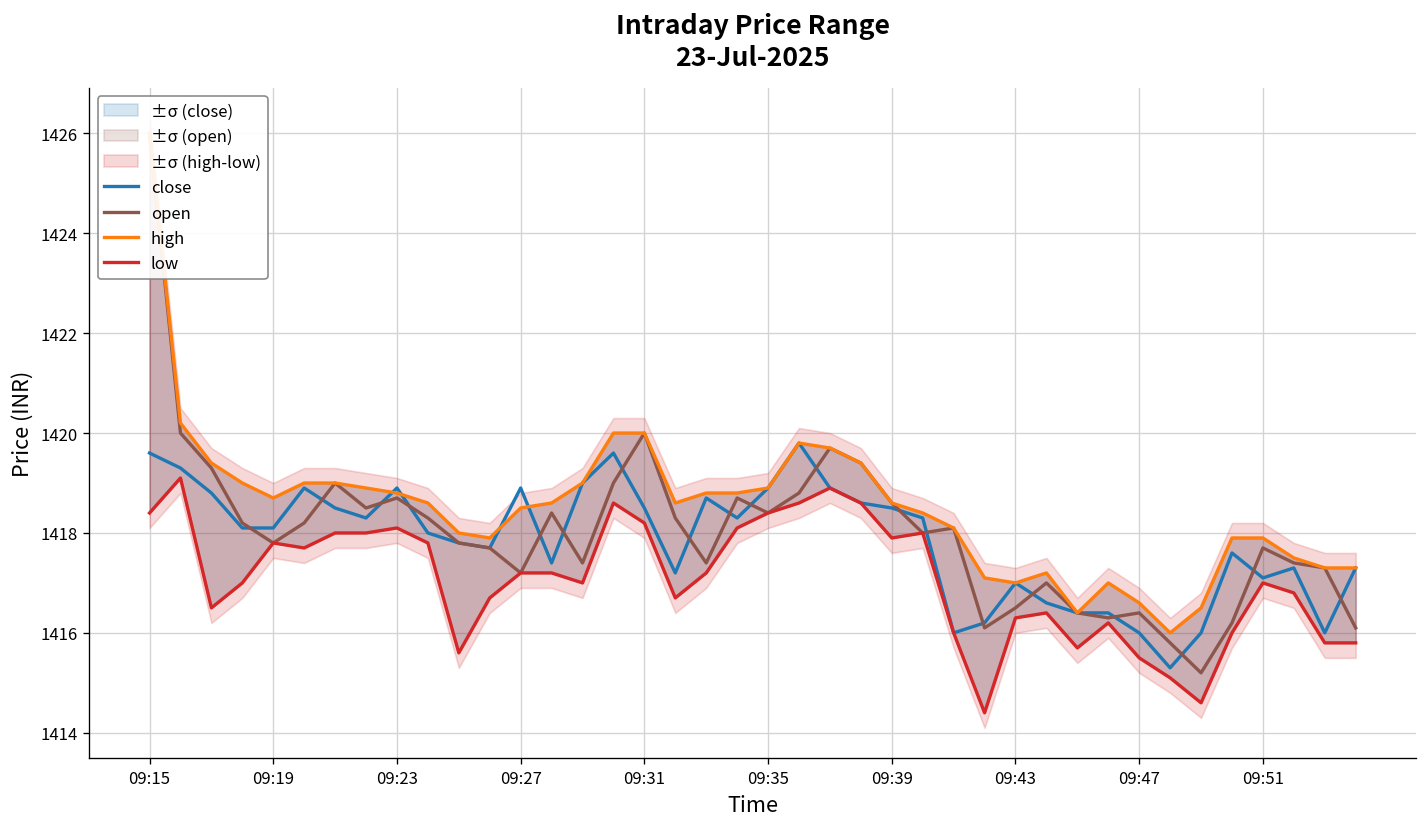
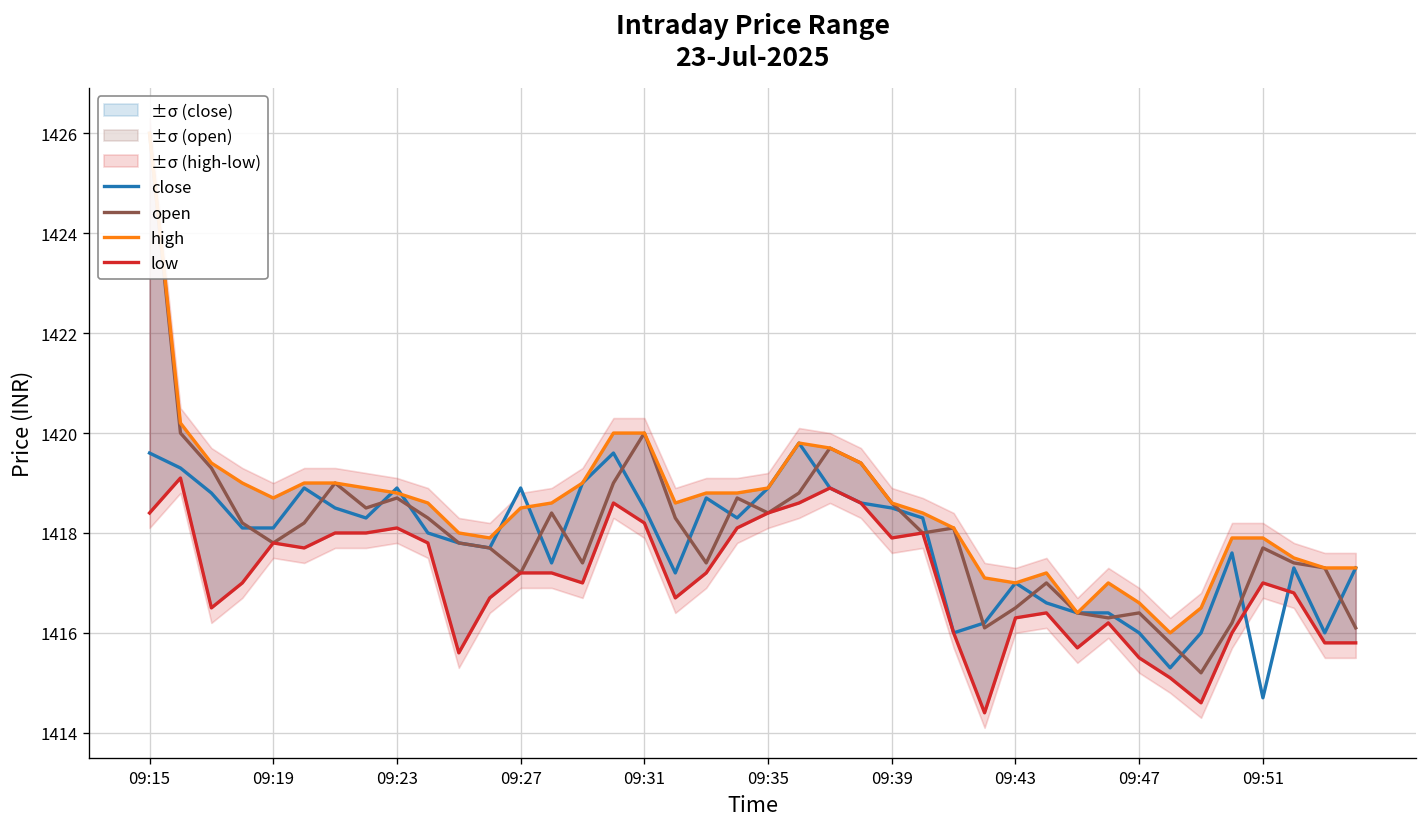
close, 09:51: 1417.1 -> 1414.7
